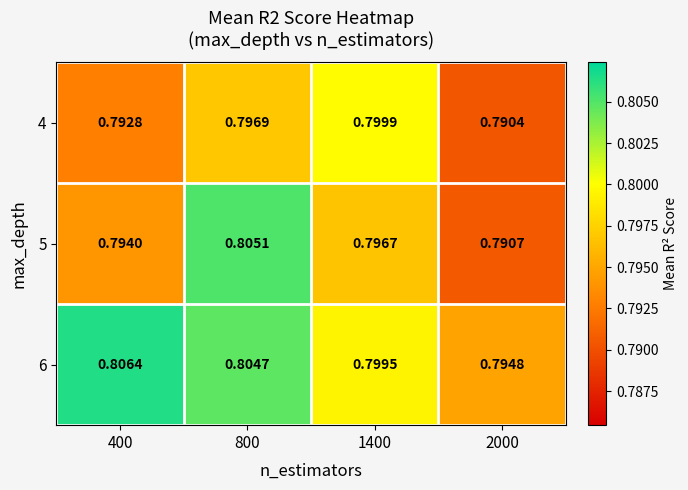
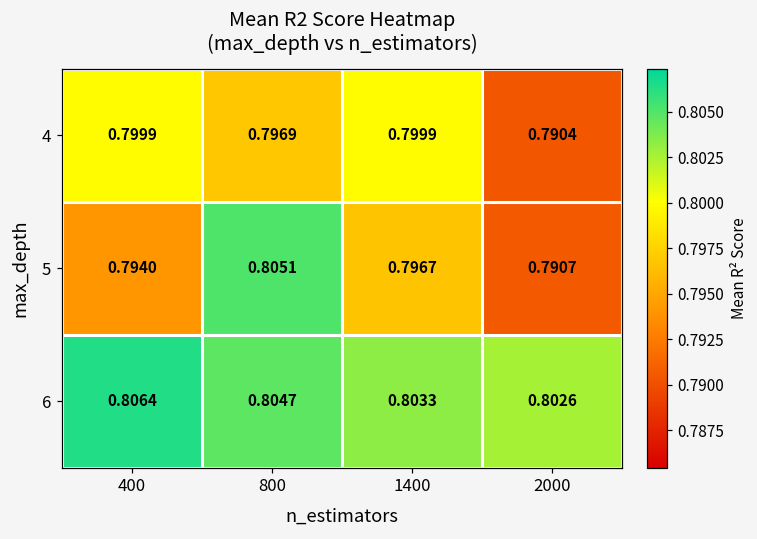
4, 400: 0.7928 -> 0.7999
6, 1400: 0.7995 -> 0.8033
6, 2000: 0.7948 -> 0.8026
